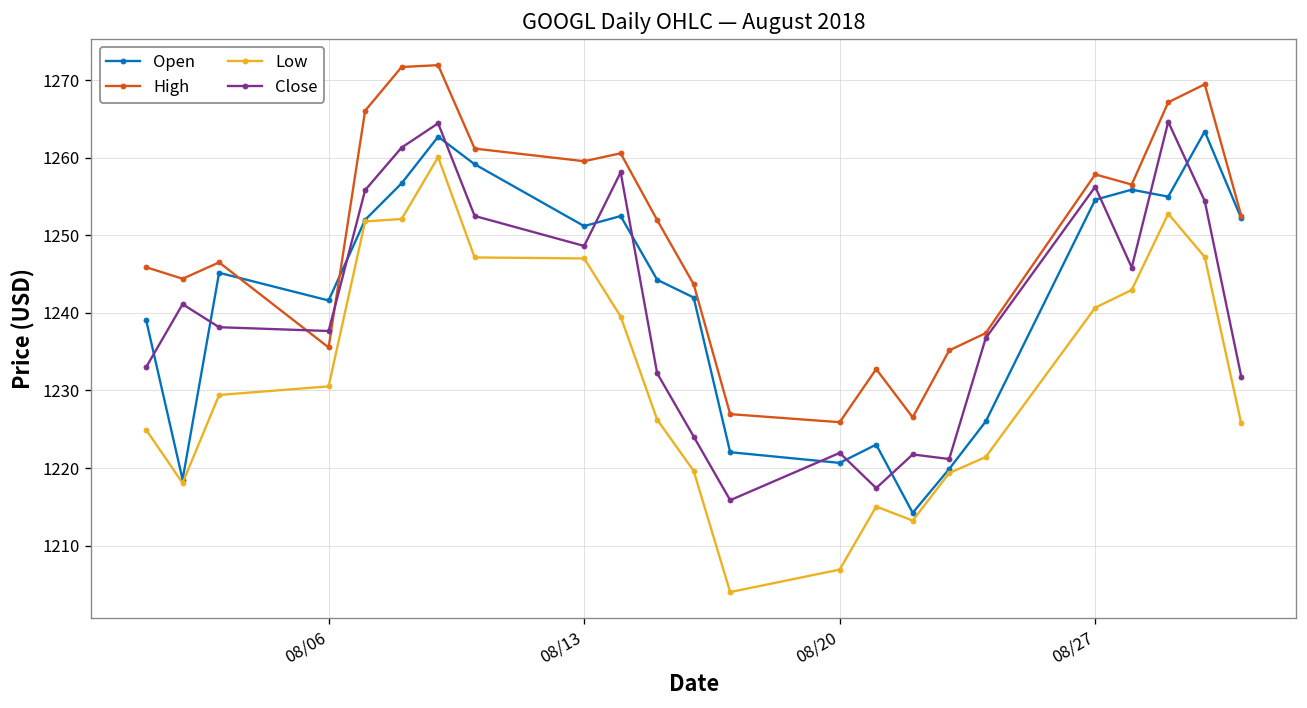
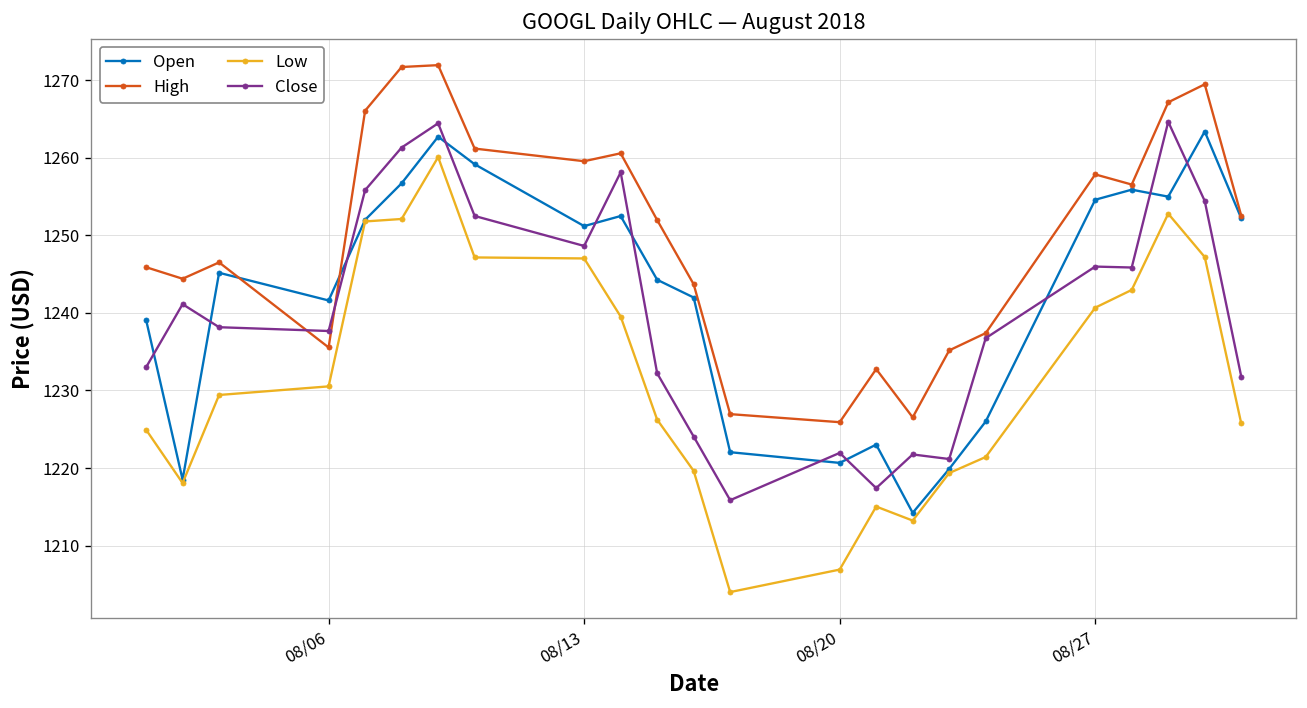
Close, 08/27: 1256 -> 1246
